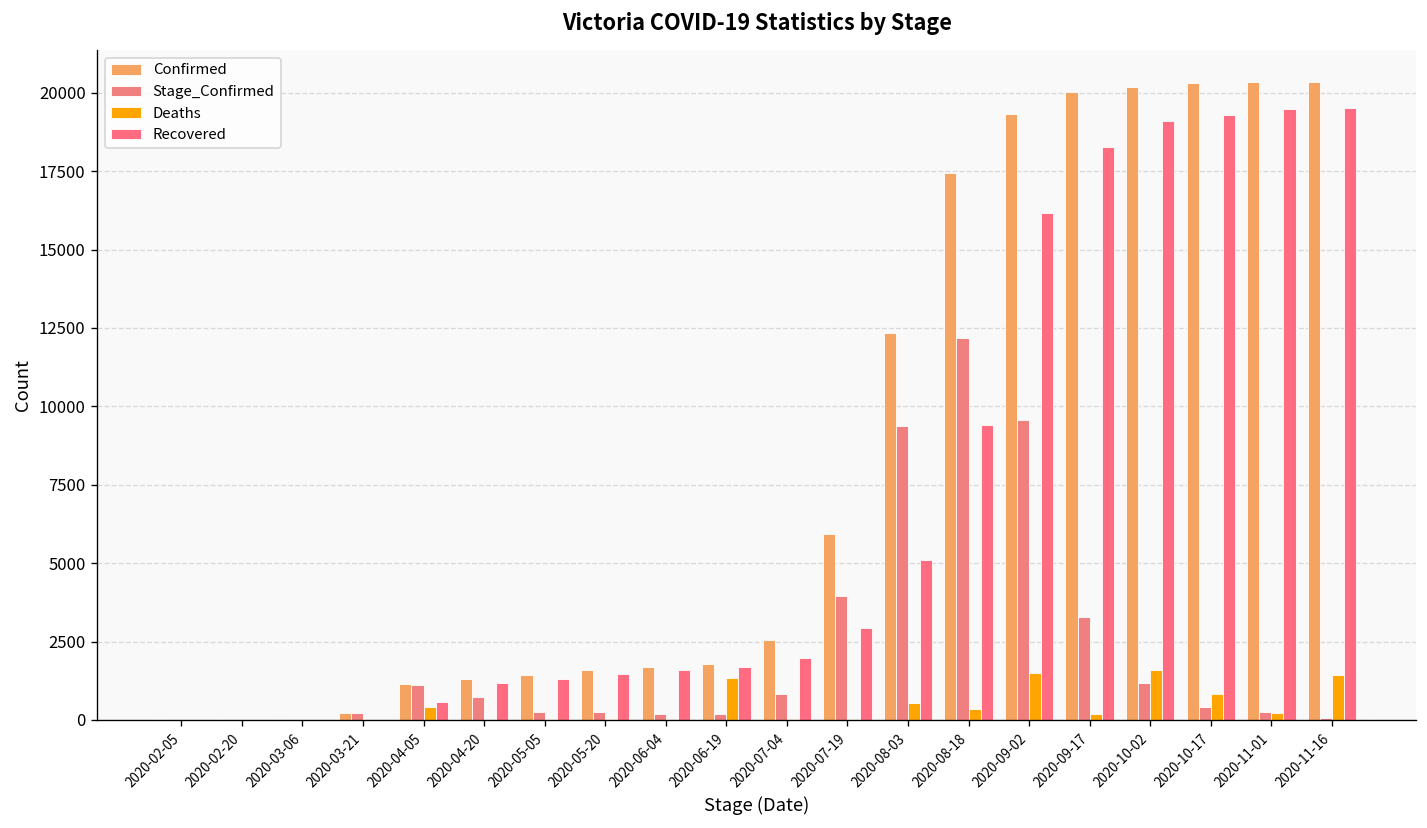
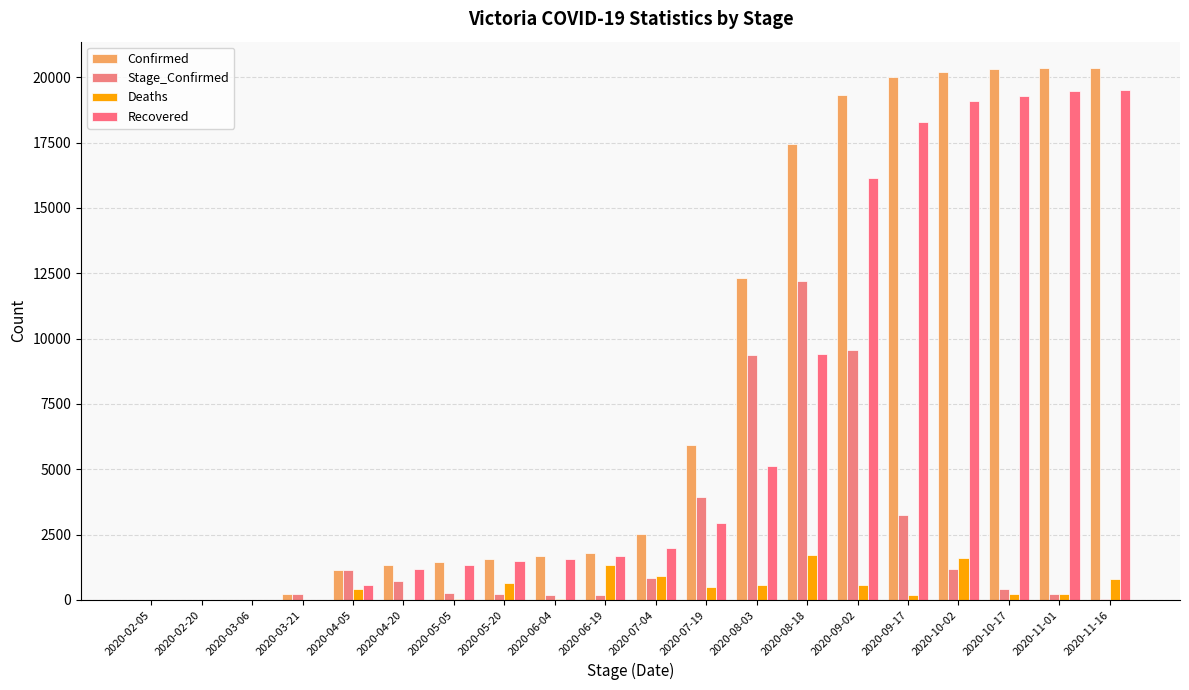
Deaths, 2020-05-20: 0 -> 700
Deaths, 2020-07-04: 0 -> 900
Deaths, 2020-07-19: 0 -> 500
Deaths, 2020-08-18: 400 -> 1700
Deaths, 2020-09-02: 1500 -> 600
Deaths, 2020-10-17: 800 -> 200
Deaths, 2020-11-16: 1400 -> 800
